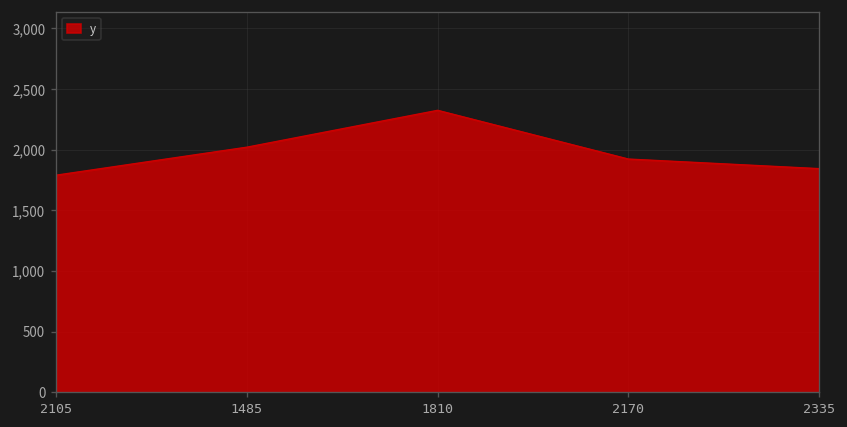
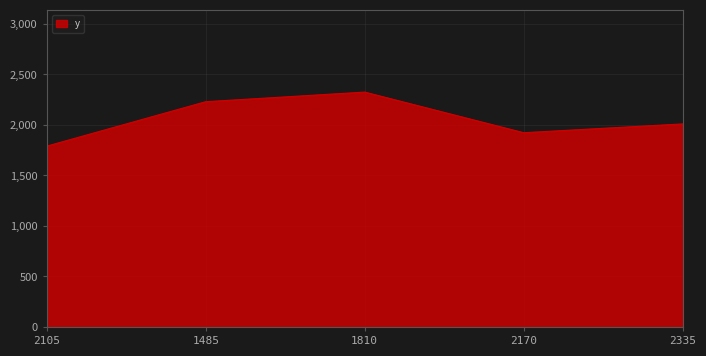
1485: 2,020 -> 2,230
2335: 1,840 -> 2,010
